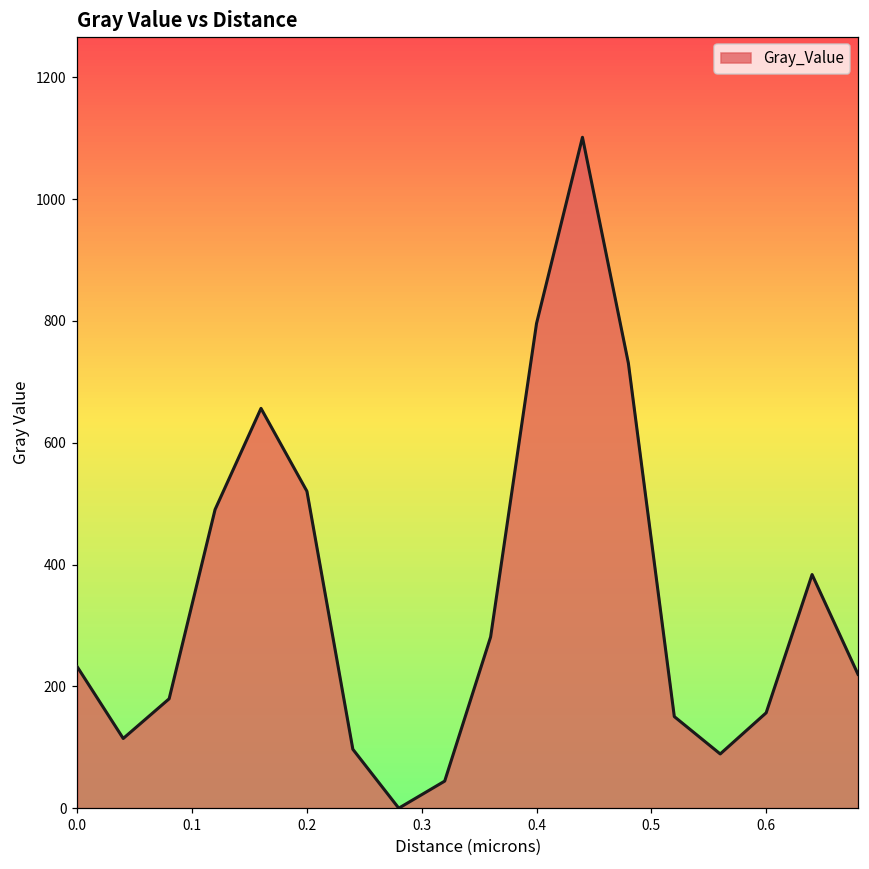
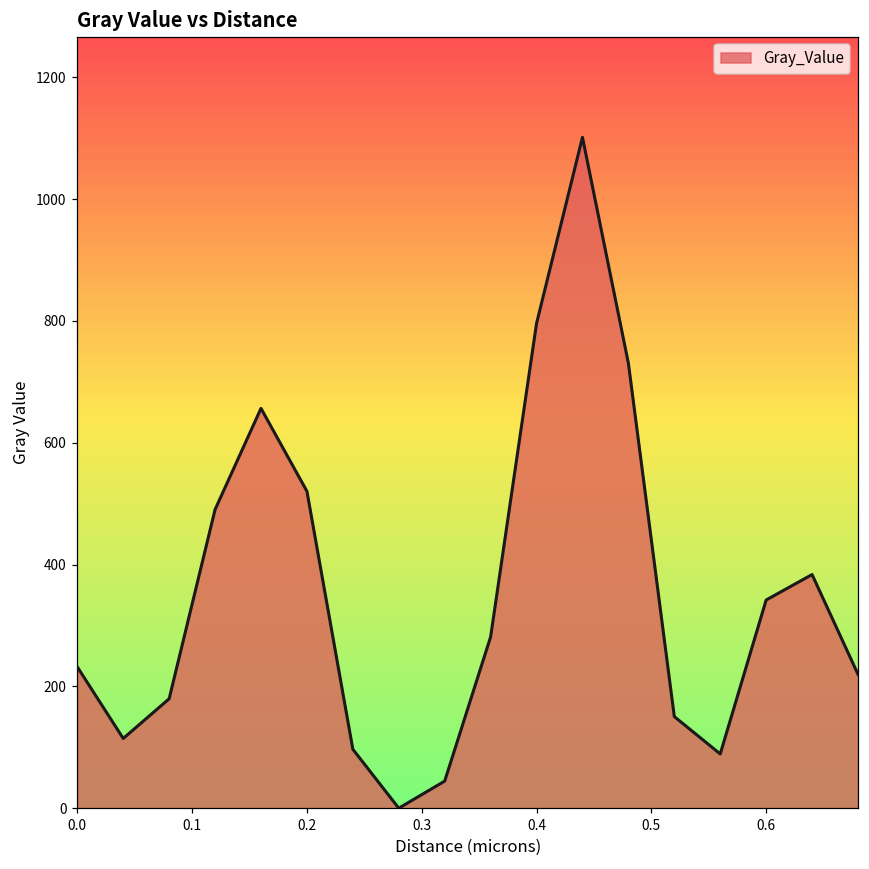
0.6: 160 -> 340
